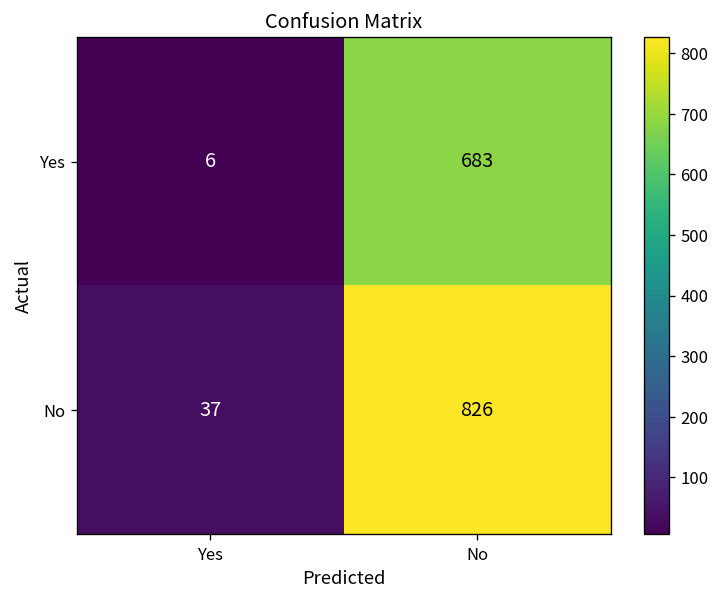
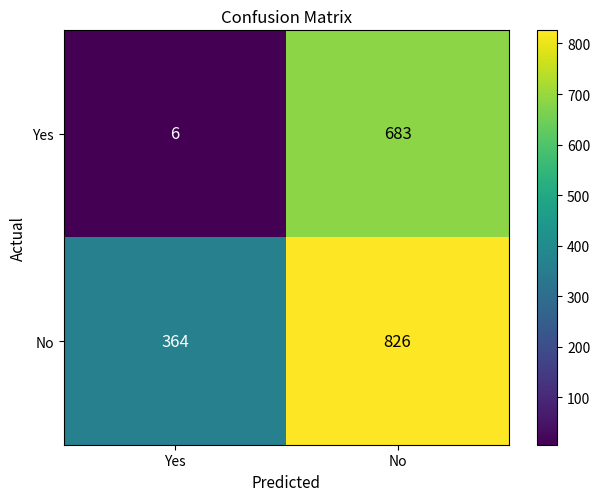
No, Yes: 37 -> 364
